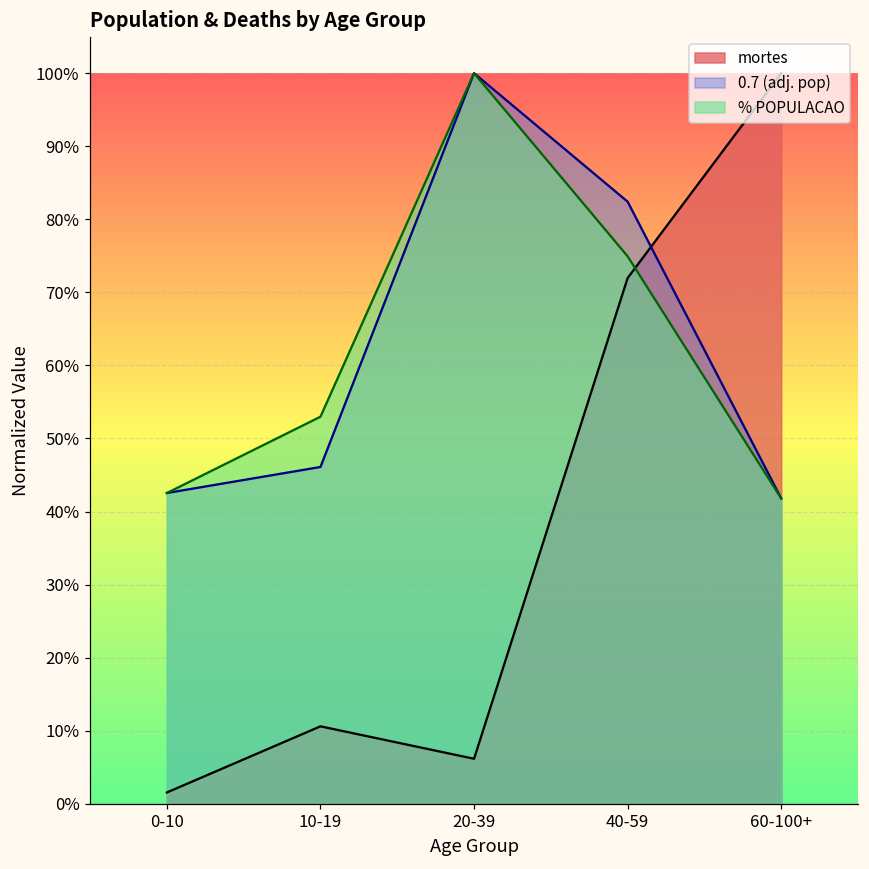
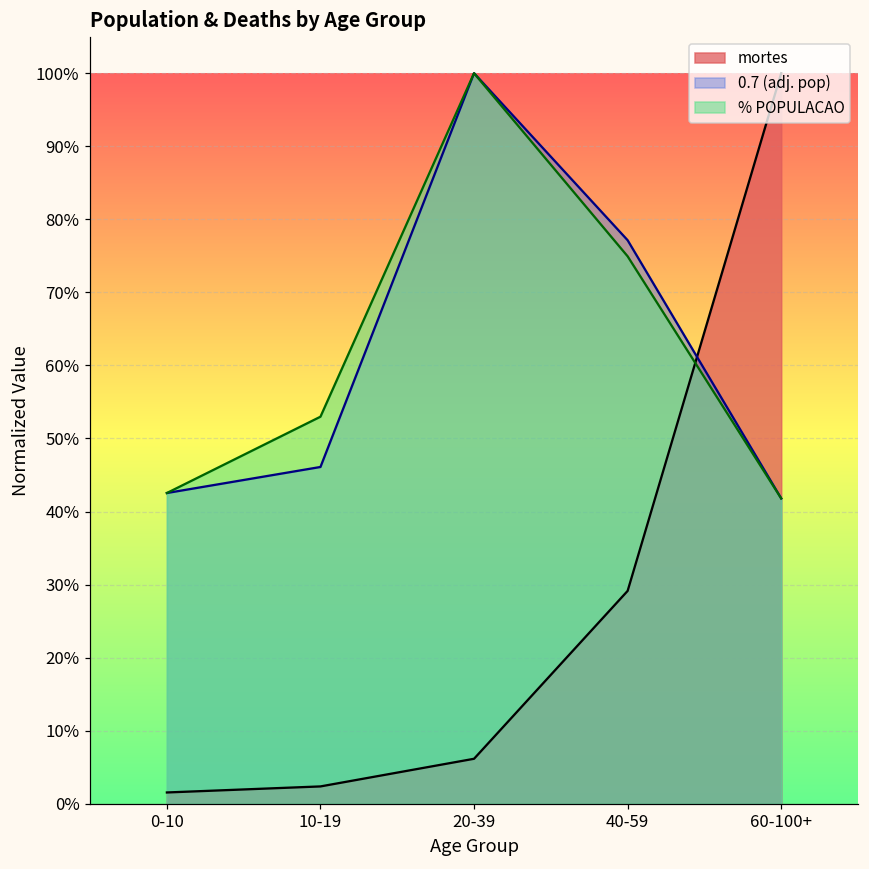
mortes, 10-19: 11% -> 2%
mortes, 40-59: 72% -> 29%
0.7 (adj. pop), 40-59: 82% -> 77%
